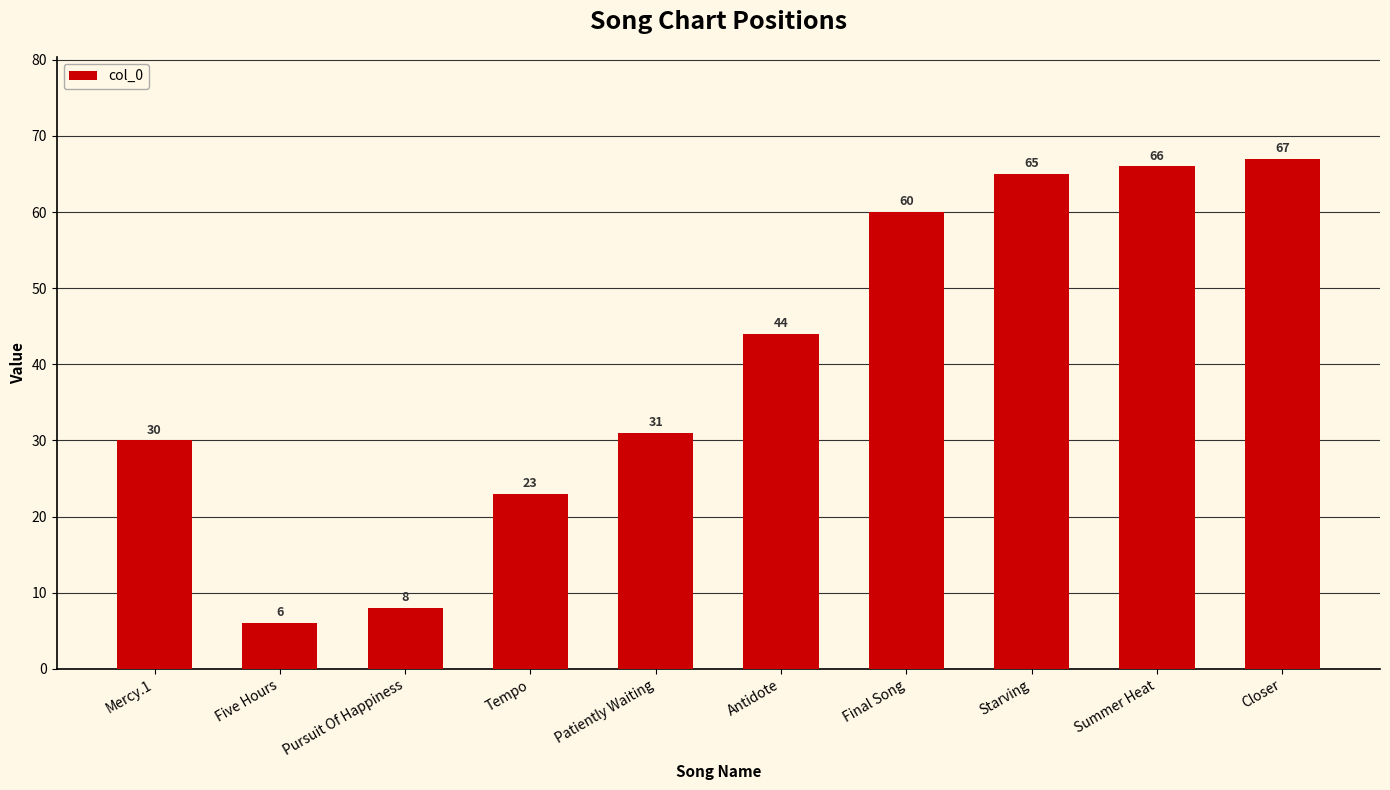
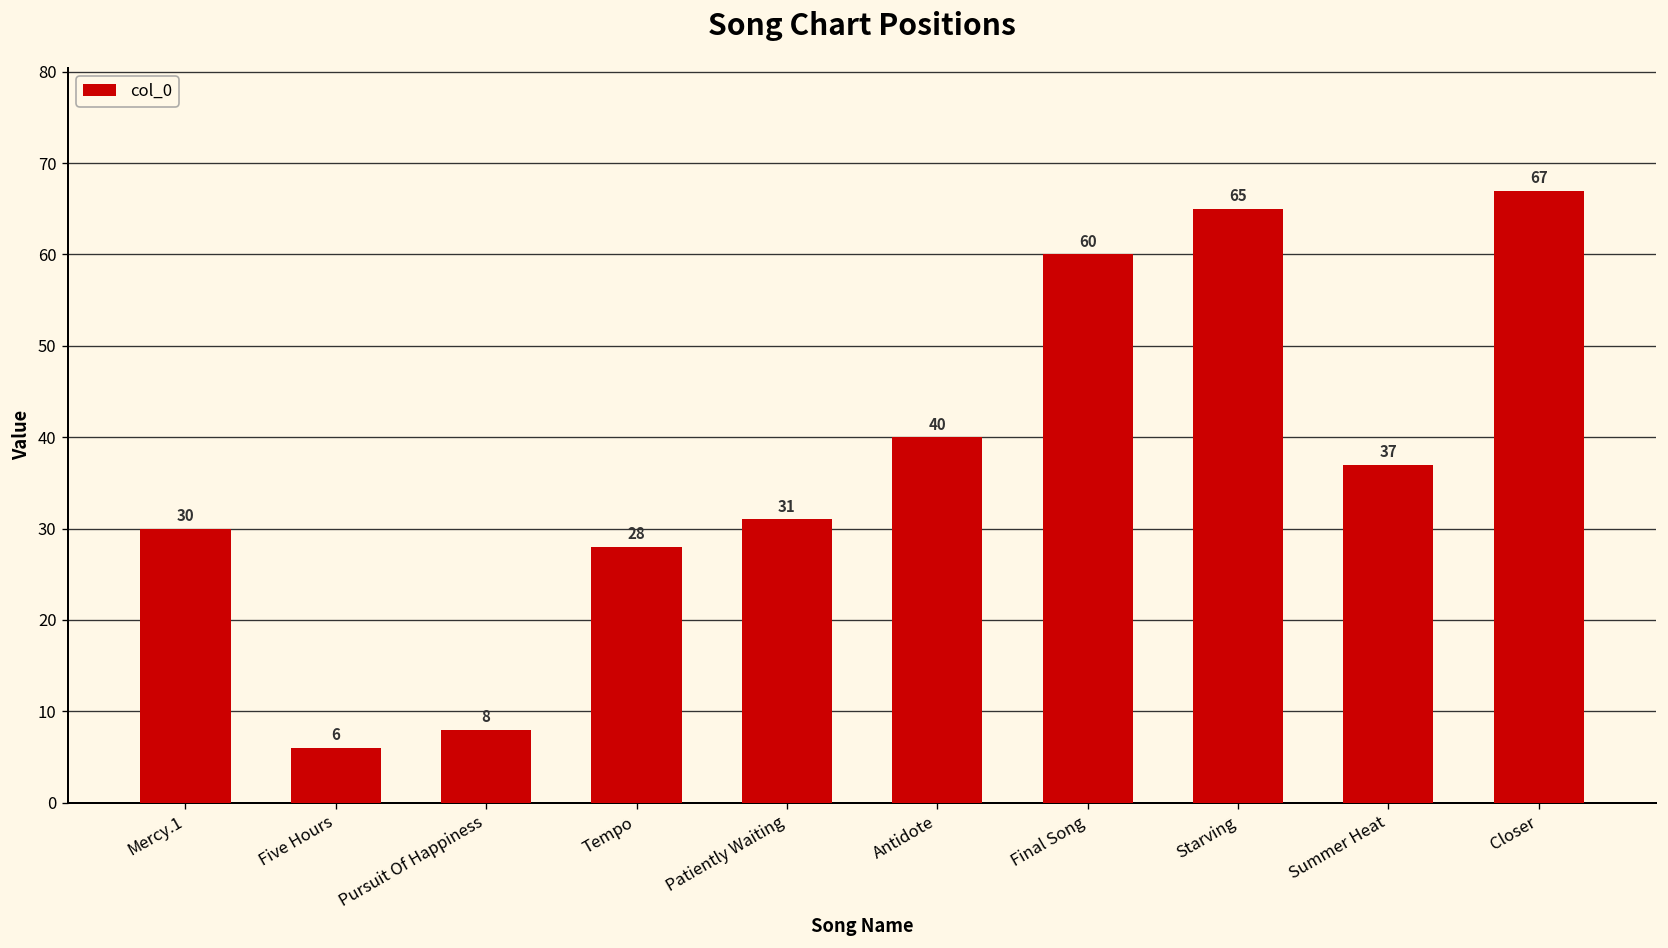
Tempo: 23 -> 28
Antidote: 44 -> 40
Summer Heat: 66 -> 37
